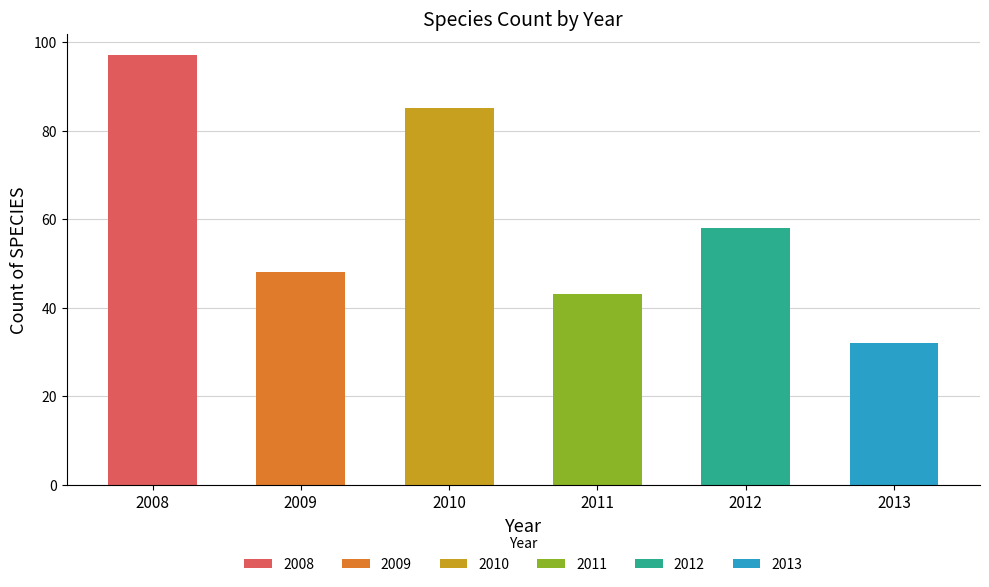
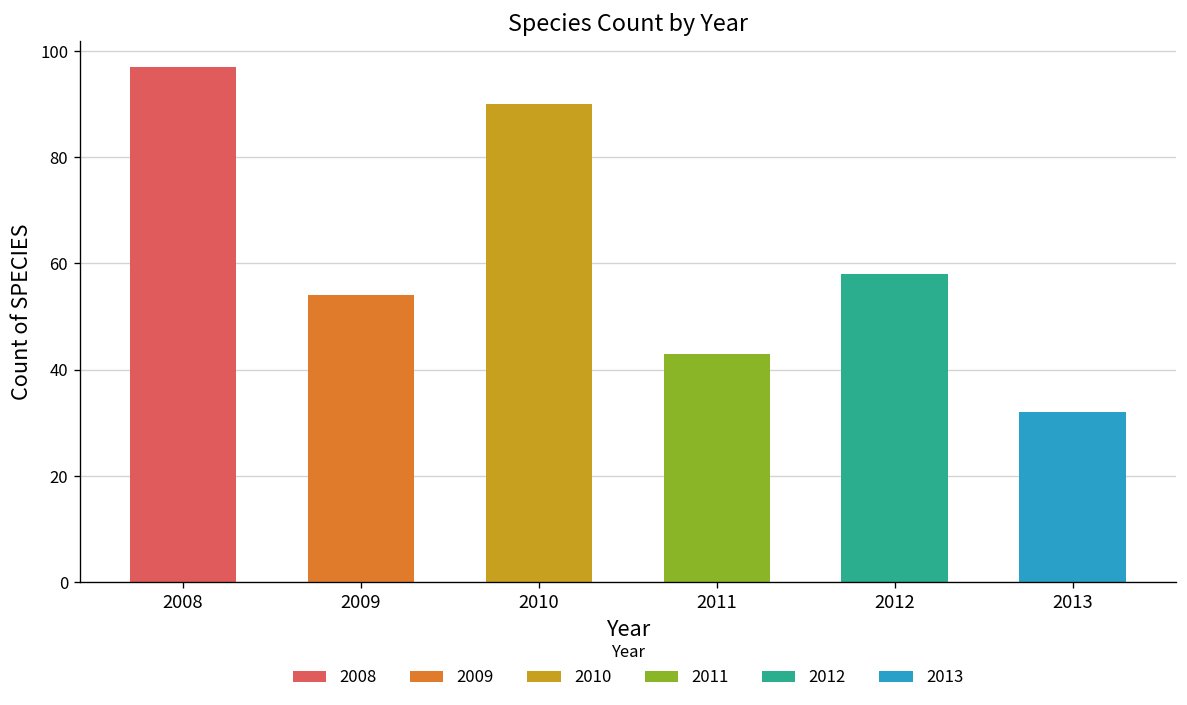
2009: 48 -> 54
2010: 85 -> 90
